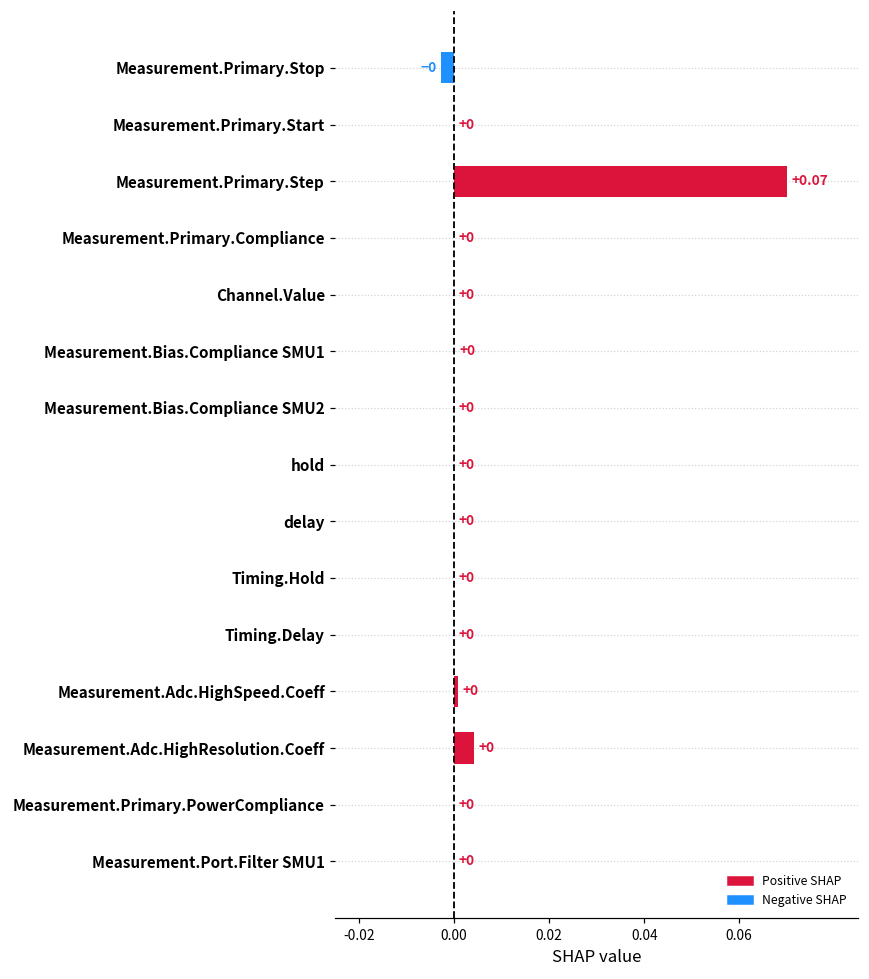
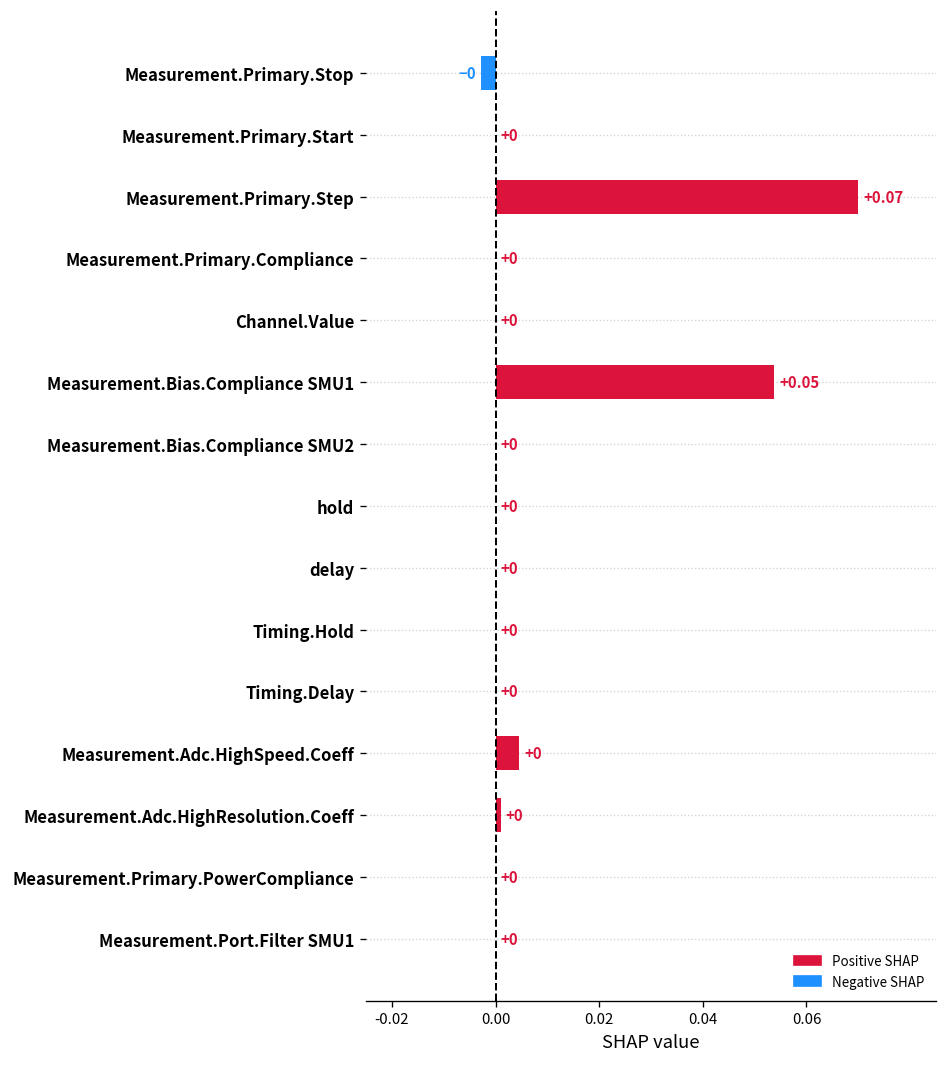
Measurement.Bias.Compliance SMU1: +0 -> +0.05
Measurement.Adc.HighSpeed.Coeff: 0.001 -> 0.005
Measurement.Adc.HighResolution.Coeff: 0.004 -> 0.001
